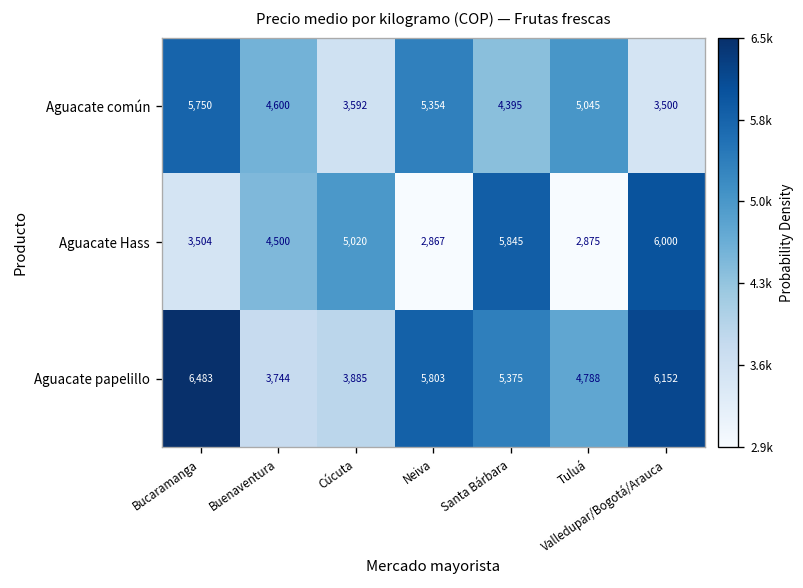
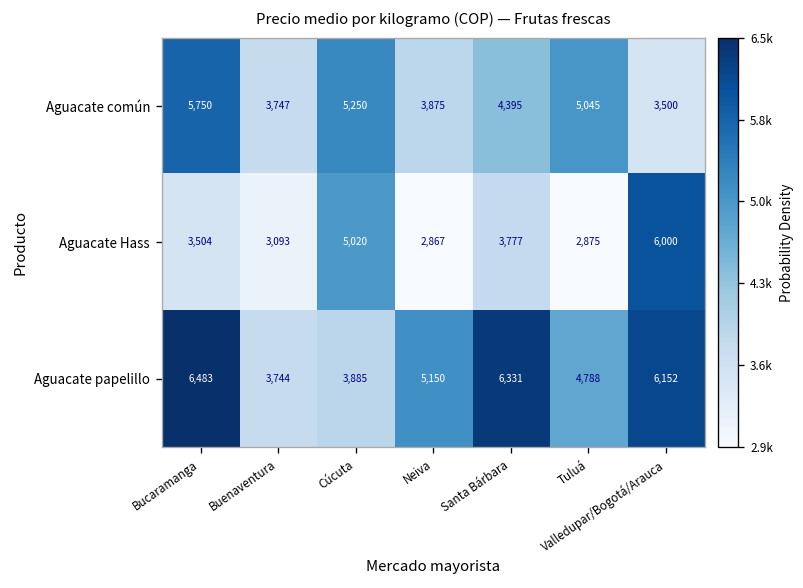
Aguacate común, Buenaventura: 4,600 -> 3,747
Aguacate común, Cúcuta: 3,592 -> 5,250
Aguacate común, Neiva: 5,354 -> 3,875
Aguacate Hass, Buenaventura: 4,500 -> 3,093
Aguacate Hass, Santa Bárbara: 5,845 -> 3,777
Aguacate papelillo, Neiva: 5,803 -> 5,150
Aguacate papelillo, Santa Bárbara: 5,375 -> 6,331
